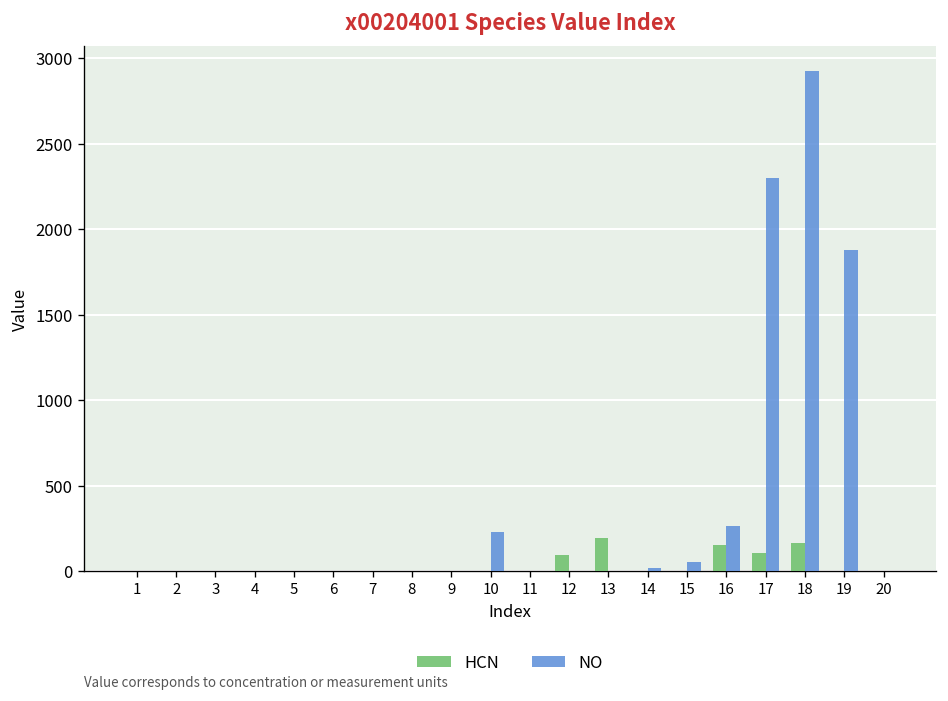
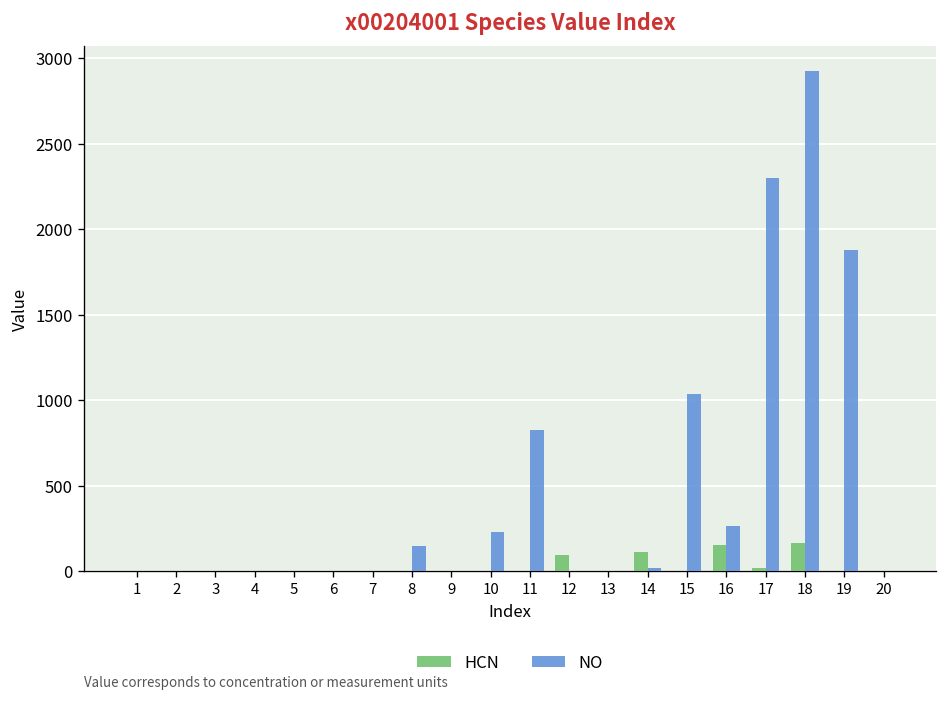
NO, 8: 0 -> 150
NO, 11: 0 -> 830
HCN, 13: 200 -> 0
HCN, 14: 0 -> 110
NO, 15: 50 -> 1040
HCN, 17: 110 -> 20
